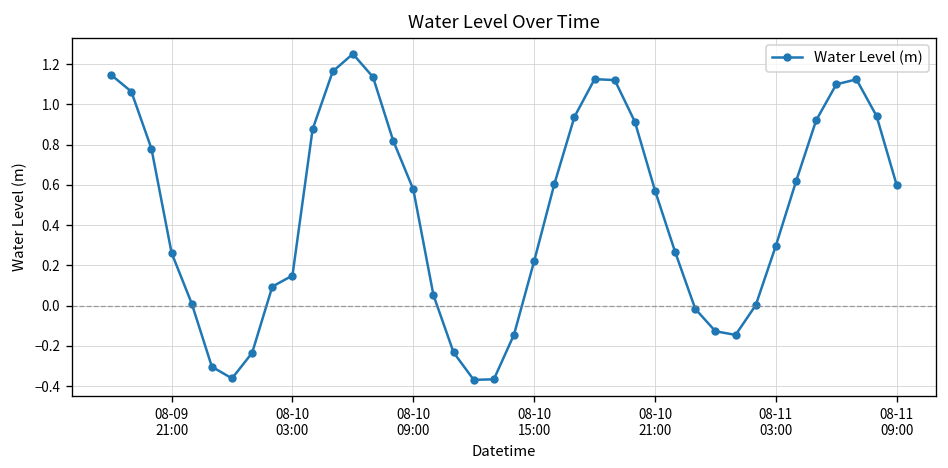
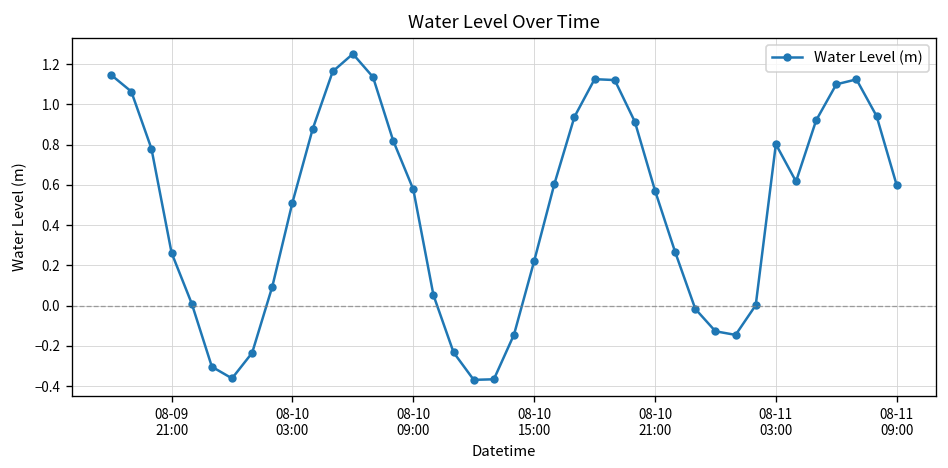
08-10 03:00: 0.15 -> 0.51
08-11 03:00: 0.30 -> 0.80
